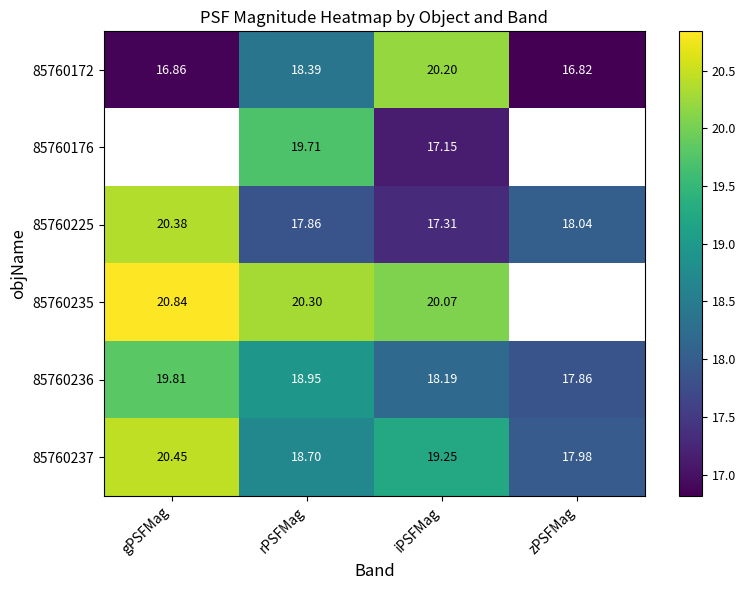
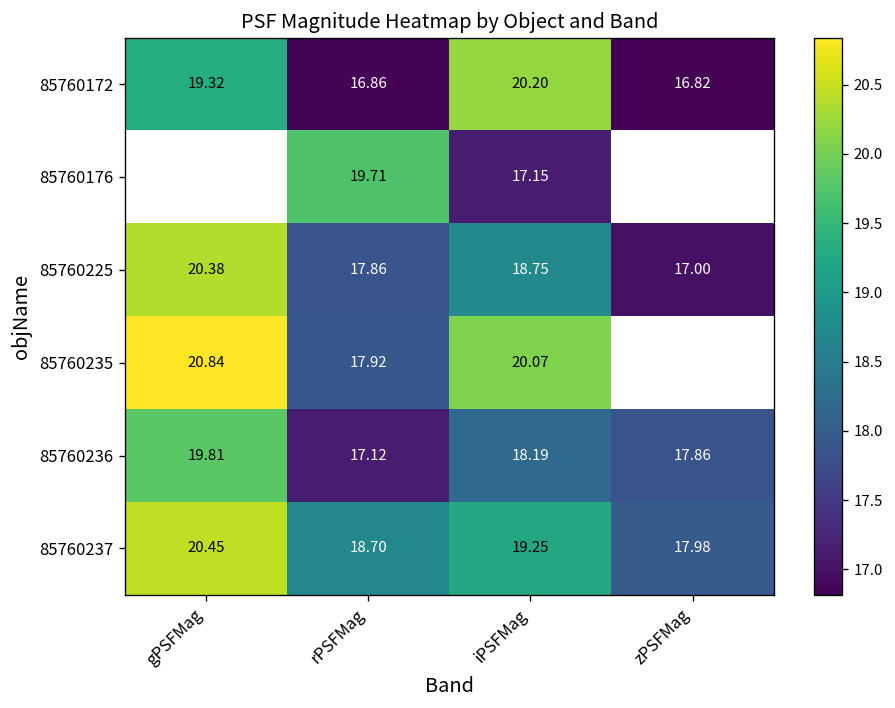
85760172, gPSFMag: 16.86 -> 19.32
85760172, rPSFMag: 18.39 -> 16.86
85760225, iPSFMag: 17.31 -> 18.75
85760225, zPSFMag: 18.04 -> 17.00
85760235, rPSFMag: 20.30 -> 17.92
85760236, rPSFMag: 18.95 -> 17.12
